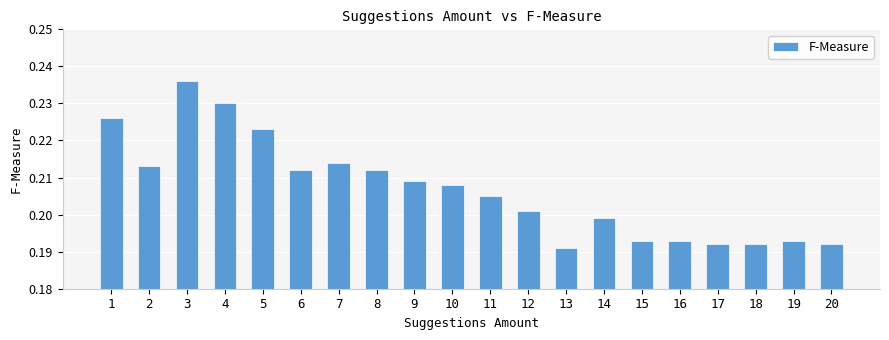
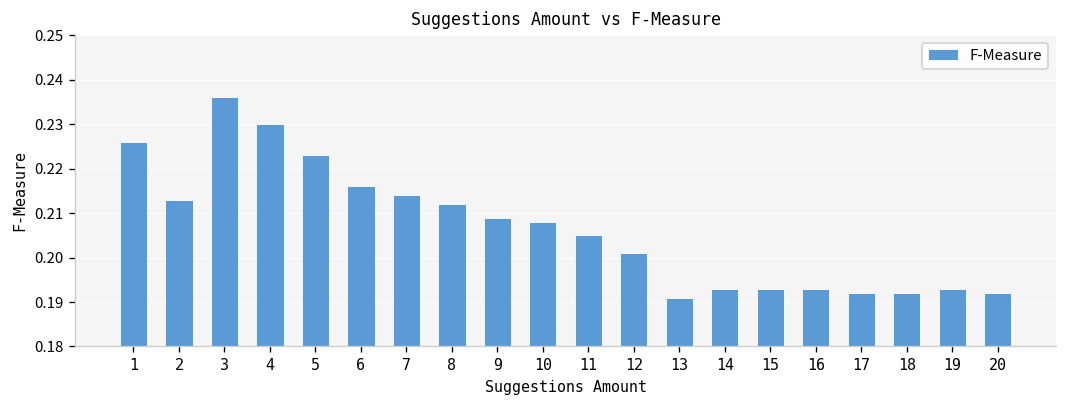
6: 0.212 -> 0.216
14: 0.199 -> 0.193
